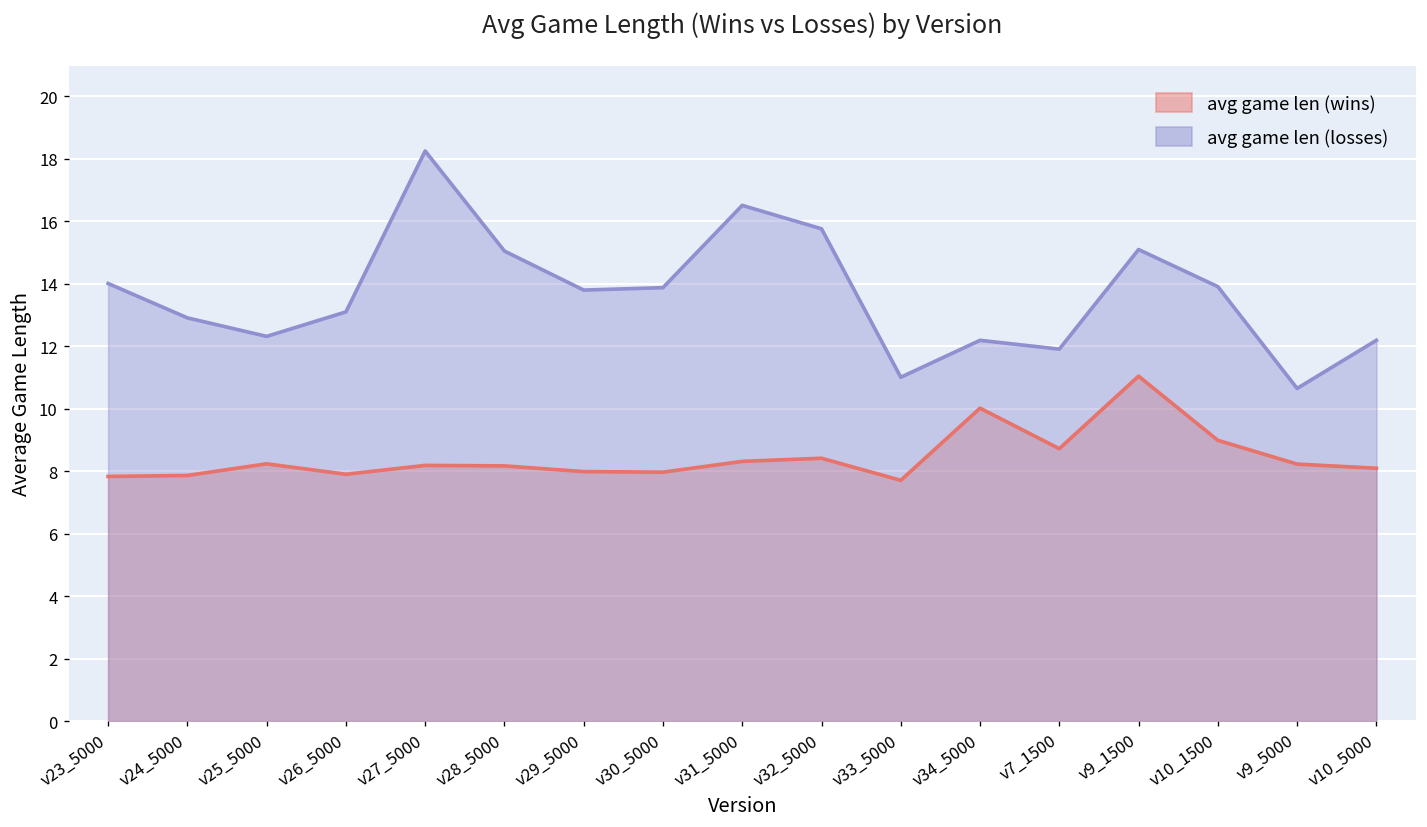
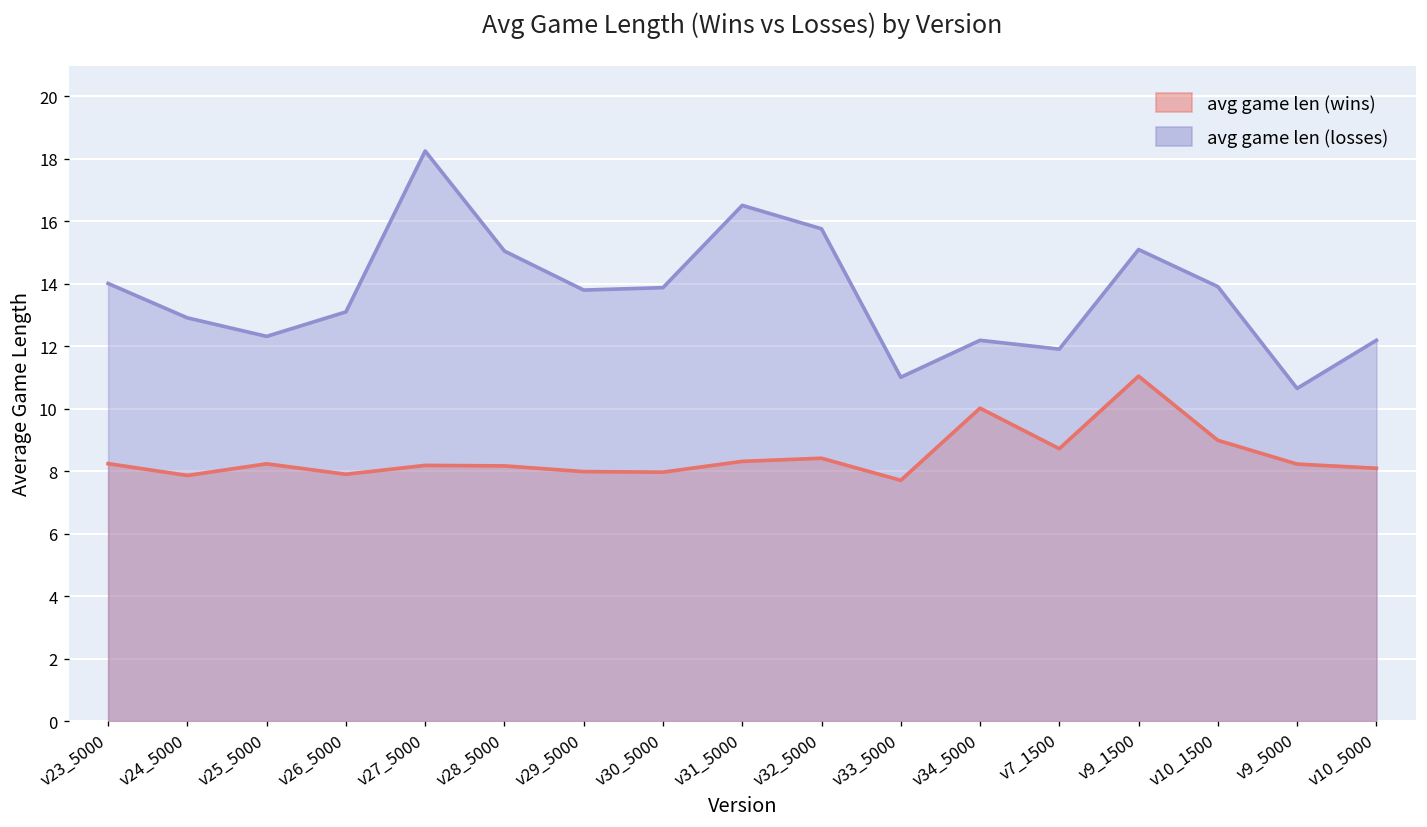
avg game len (wins), v23_5000: 7.8 -> 8.2
